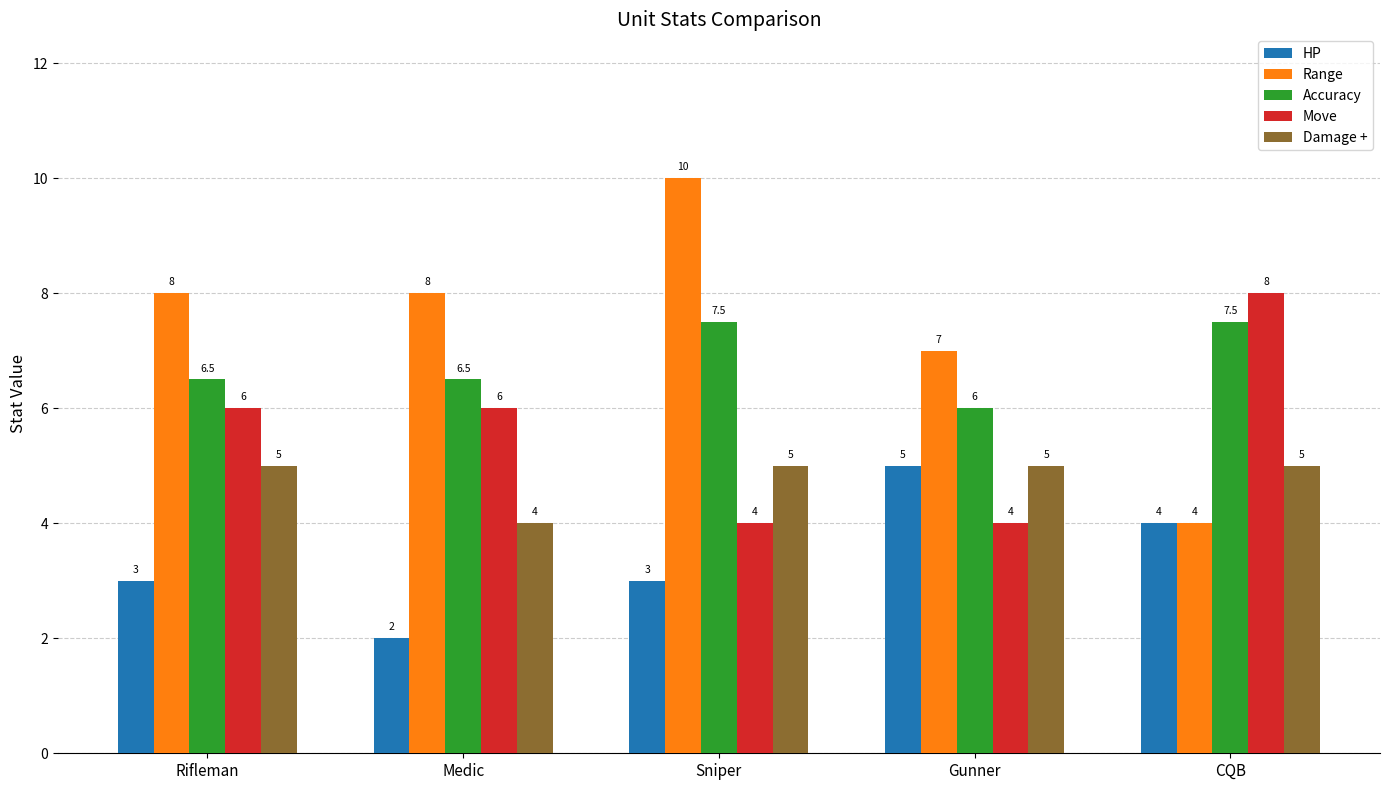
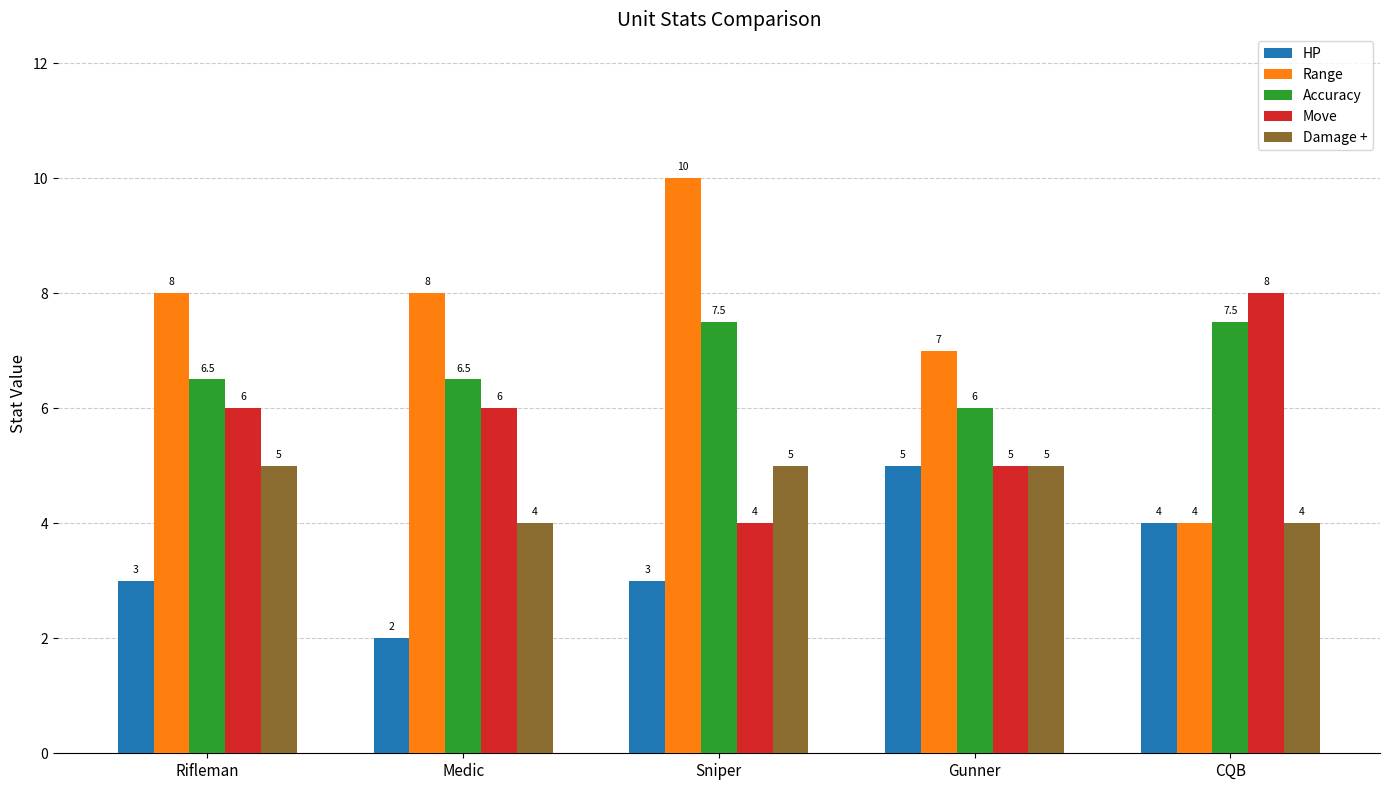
Move, Gunner: 4 -> 5
Damage +, CQB: 5 -> 4
